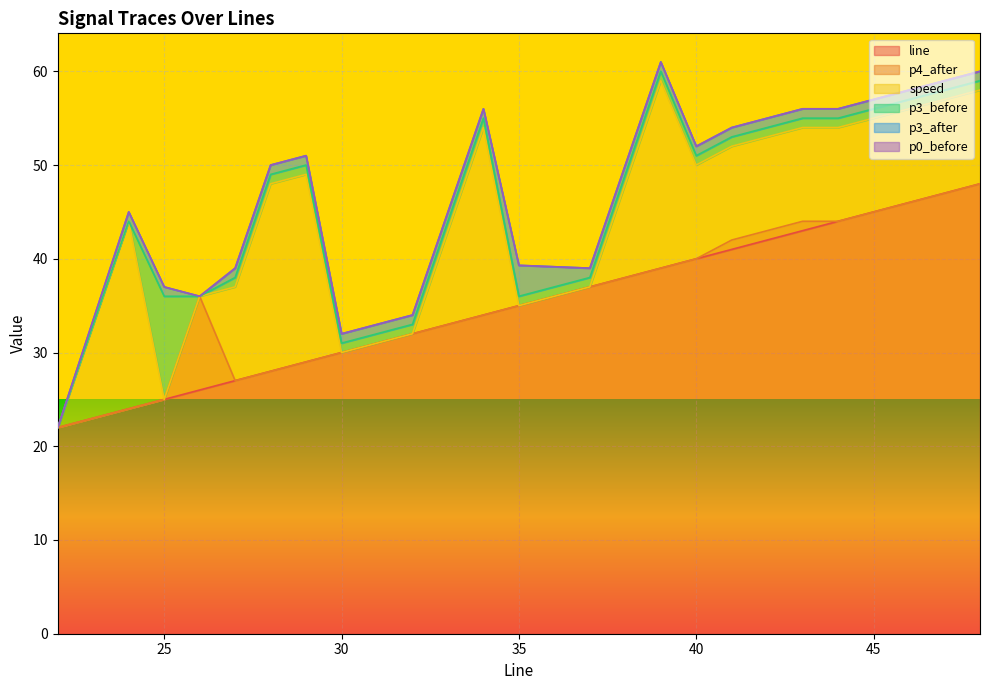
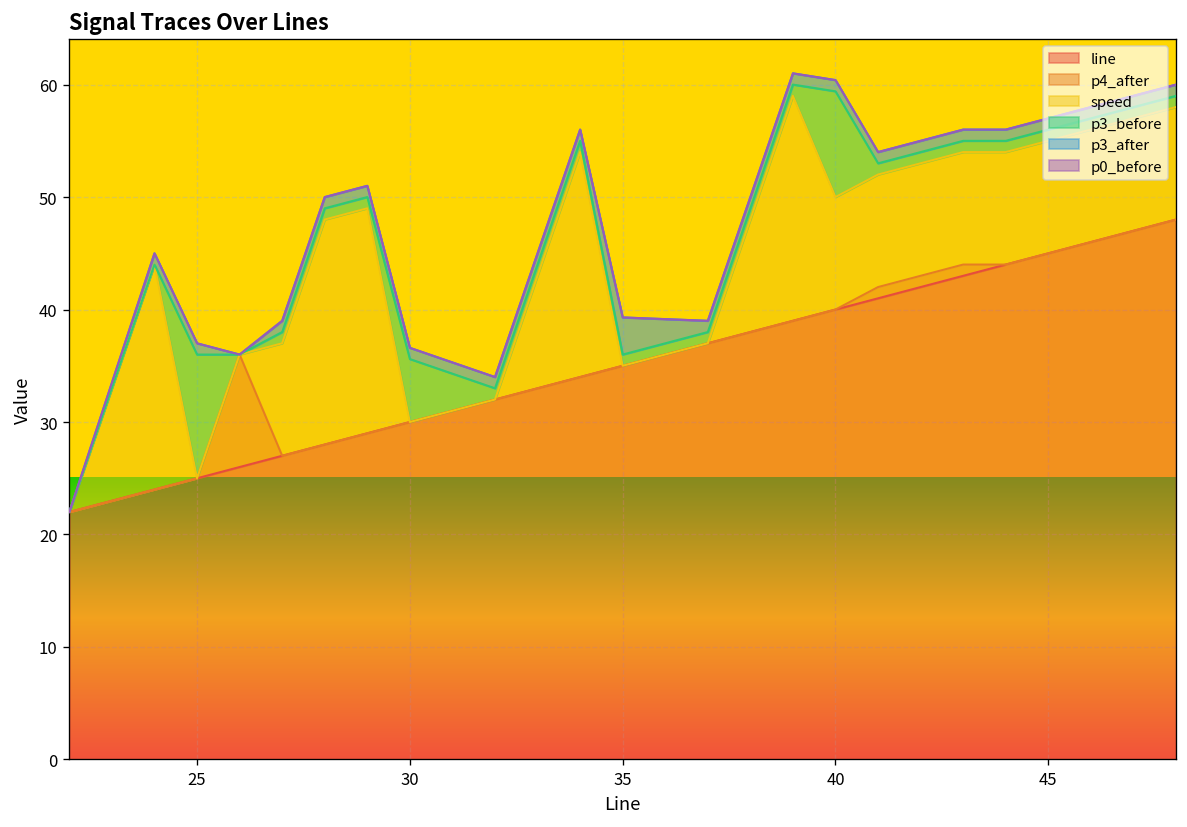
p3_before, 30: 1 -> 6
p3_before, 40: 1 -> 9
